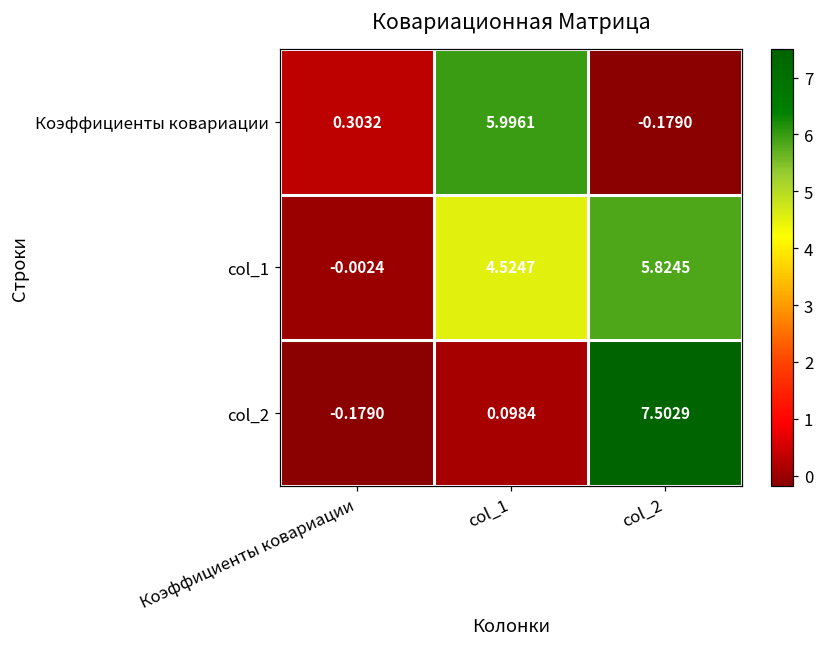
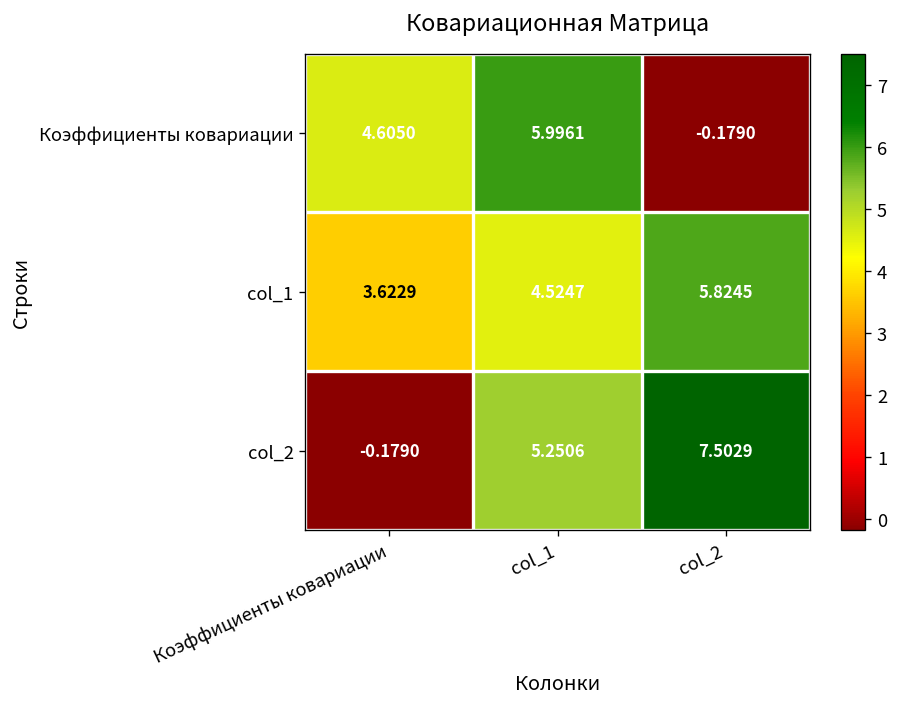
Коэффициенты ковариации, Коэффициенты ковариации: 0.3032 -> 4.6050
col_1, Коэффициенты ковариации: -0.0024 -> 3.6229
col_2, col_1: 0.0984 -> 5.2506
